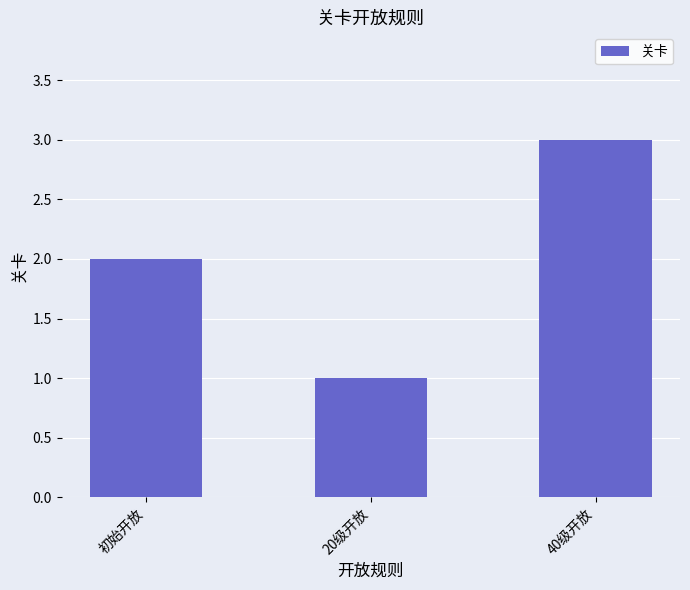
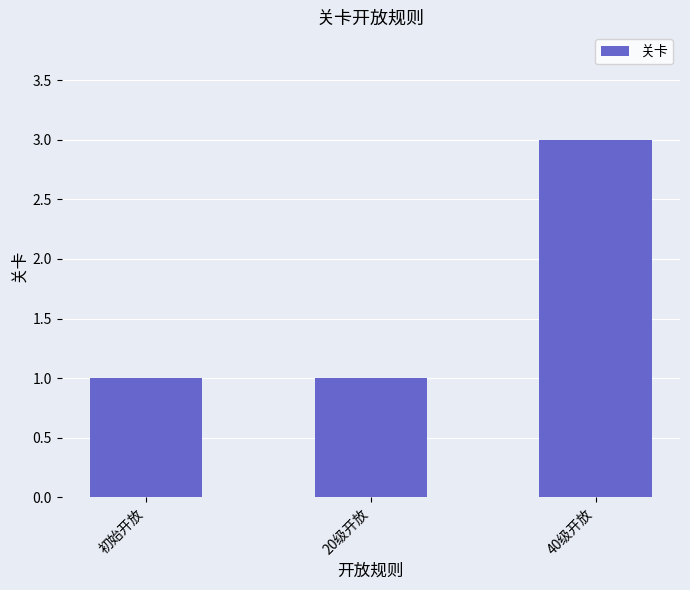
初始开放: 2 -> 1
